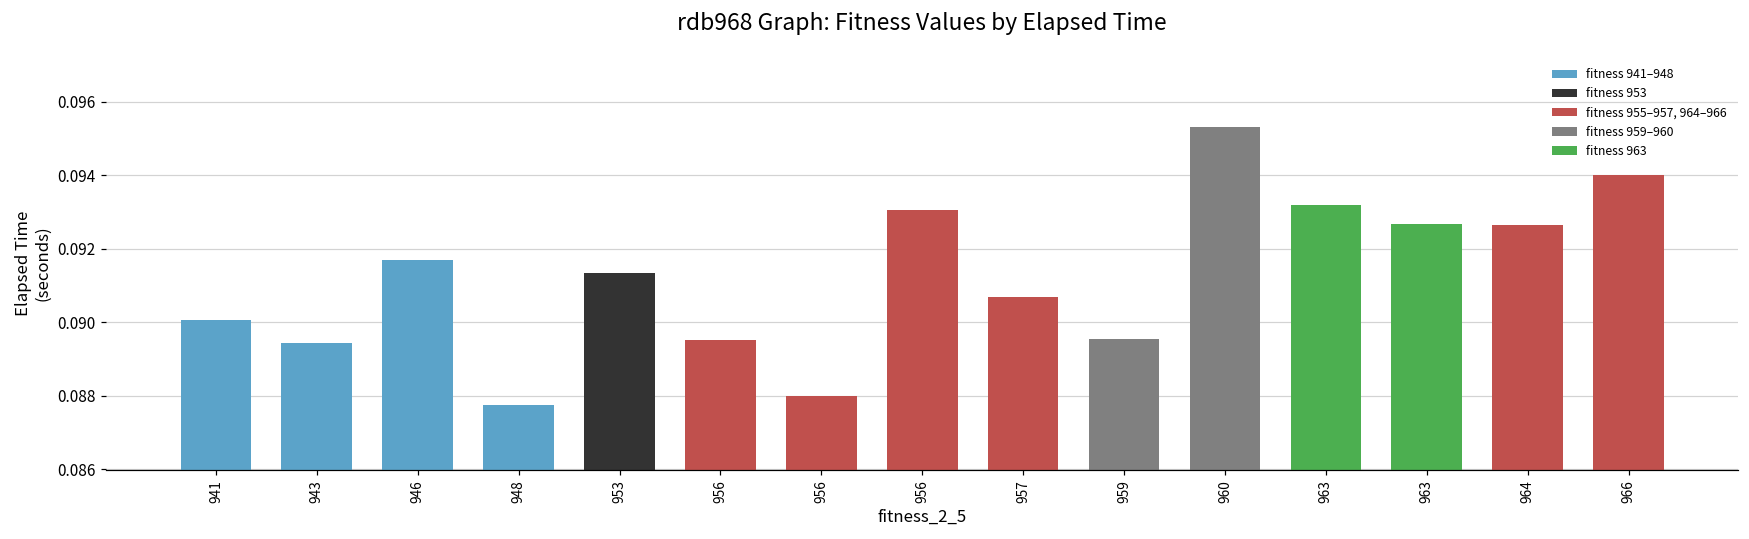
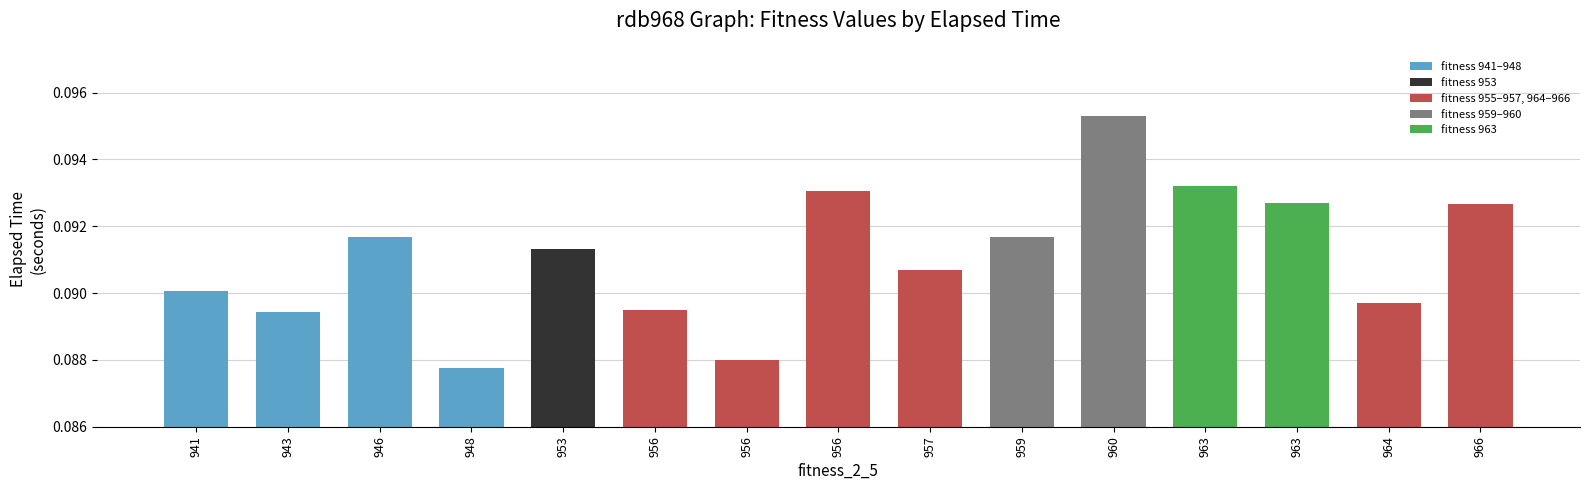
959: 0.0895 -> 0.0917
964: 0.0927 -> 0.0897
966: 0.0940 -> 0.0927
